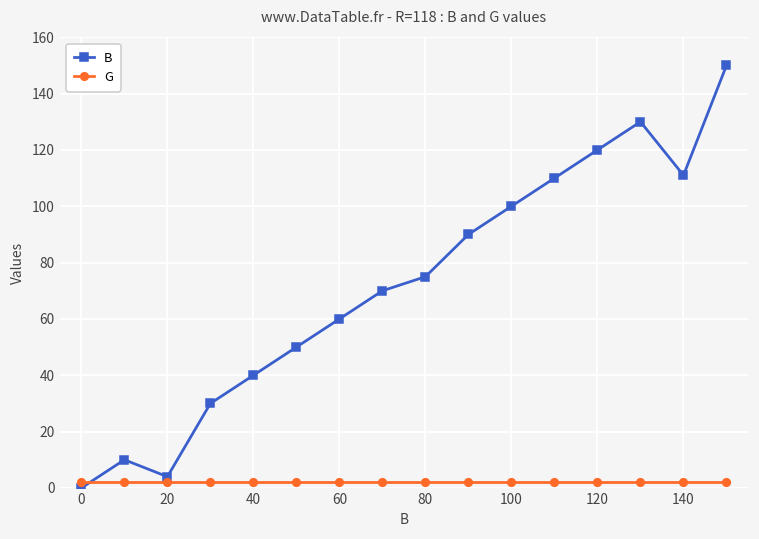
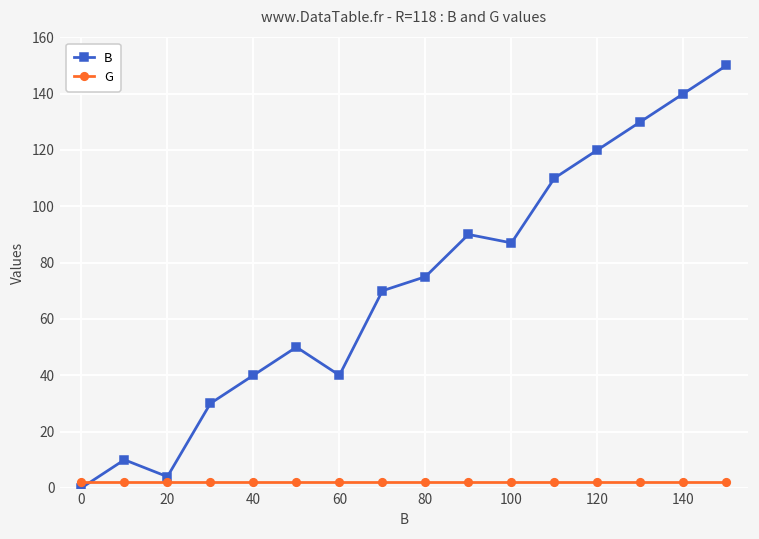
B, 60: 60 -> 40
B, 100: 100 -> 87
B, 140: 111 -> 140
